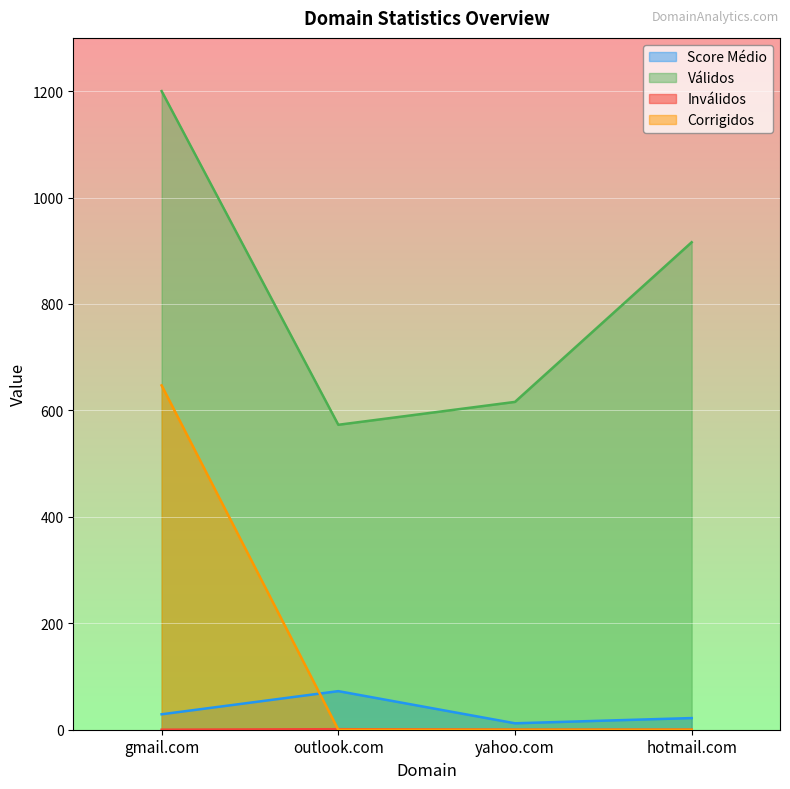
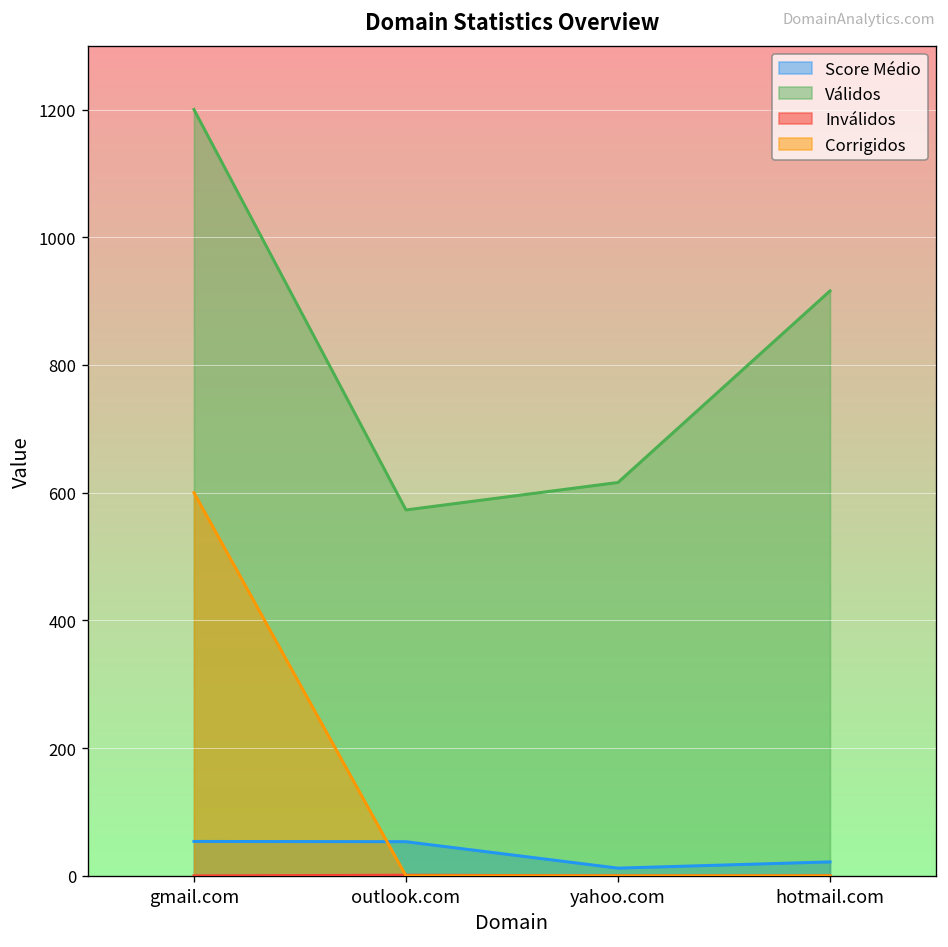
Score Médio, gmail.com: 30 -> 50
Corrigidos, gmail.com: 650 -> 600
Score Médio, outlook.com: 70 -> 50
